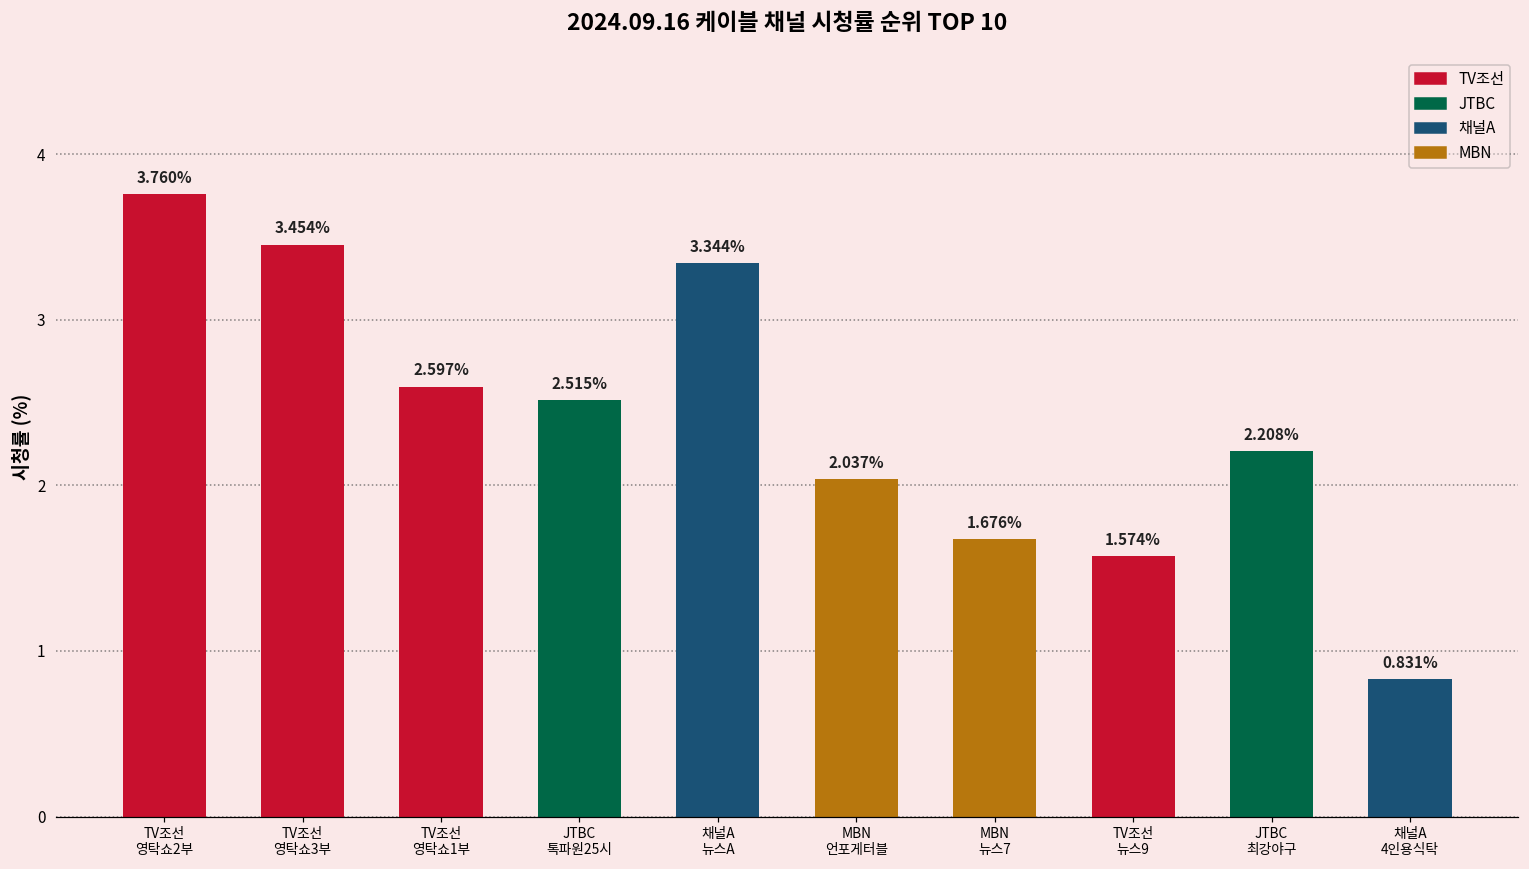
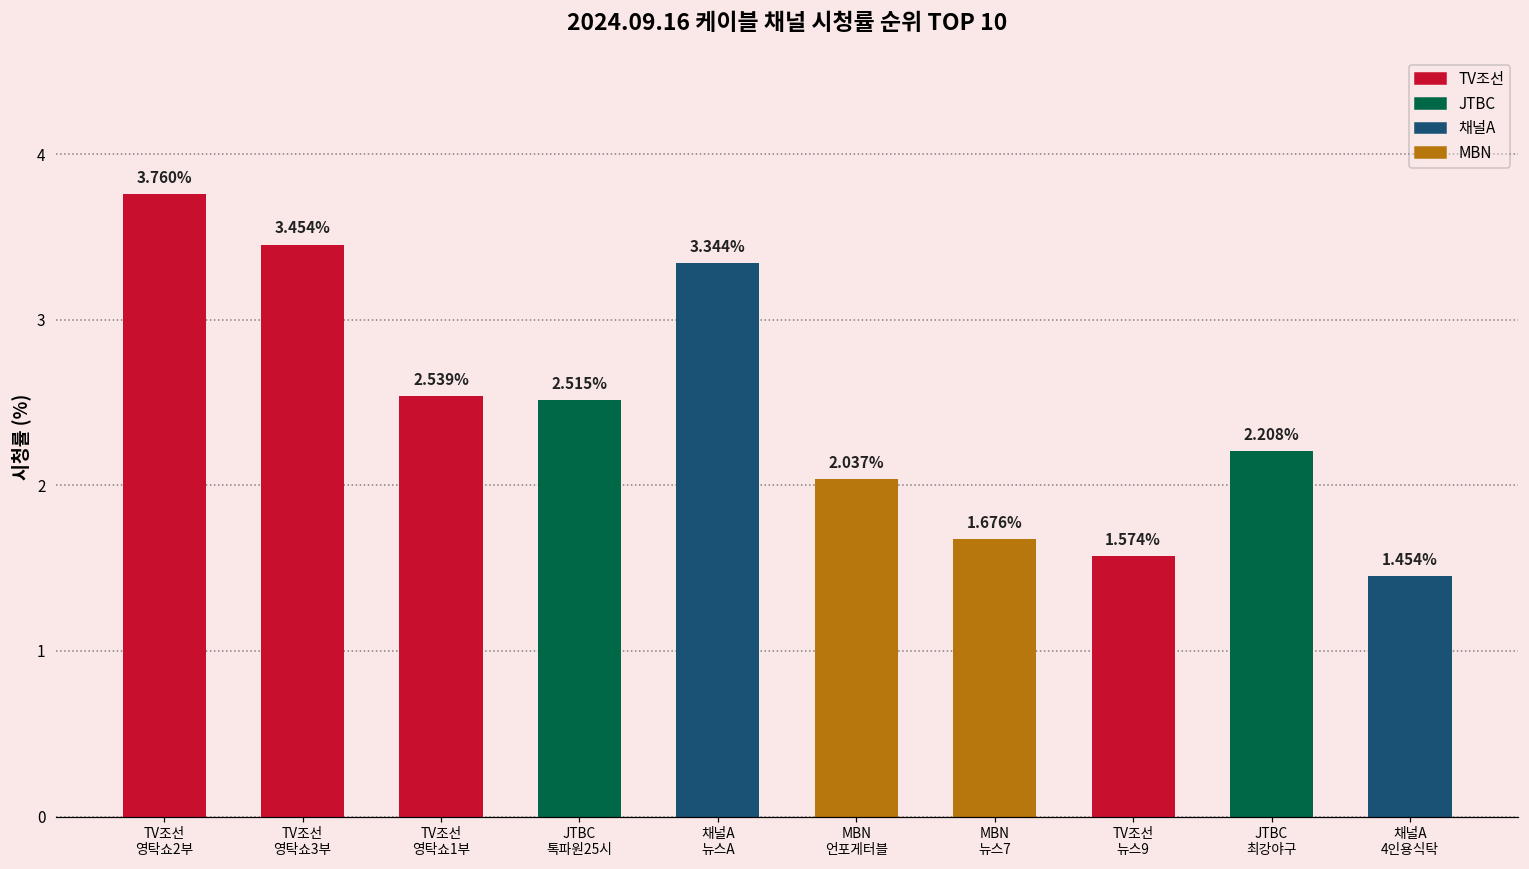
TV조선 영탁쇼1부: 2.597% -> 2.539%
채널A 4인용식탁: 0.831% -> 1.454%
